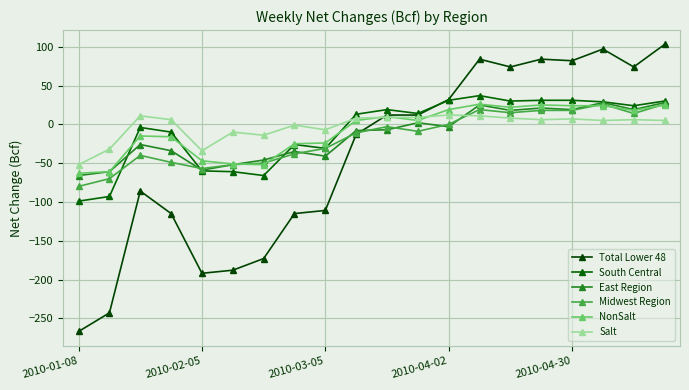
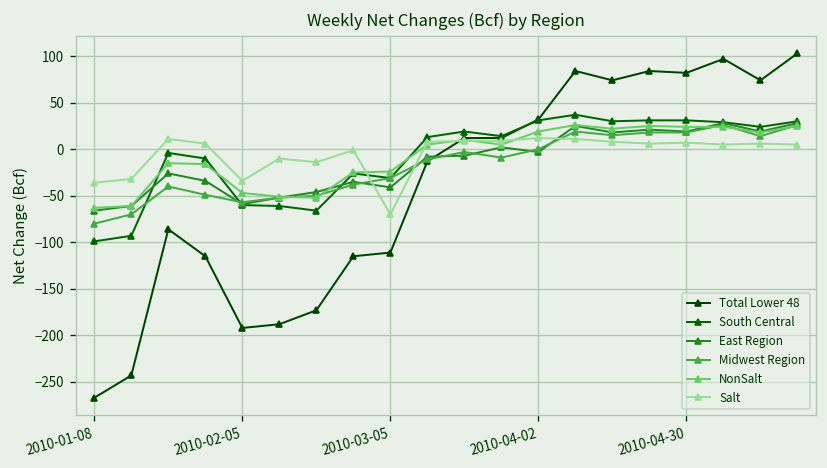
Salt, 2010-01-08: -50 -> -40
Salt, 2010-03-05: -10 -> -70
